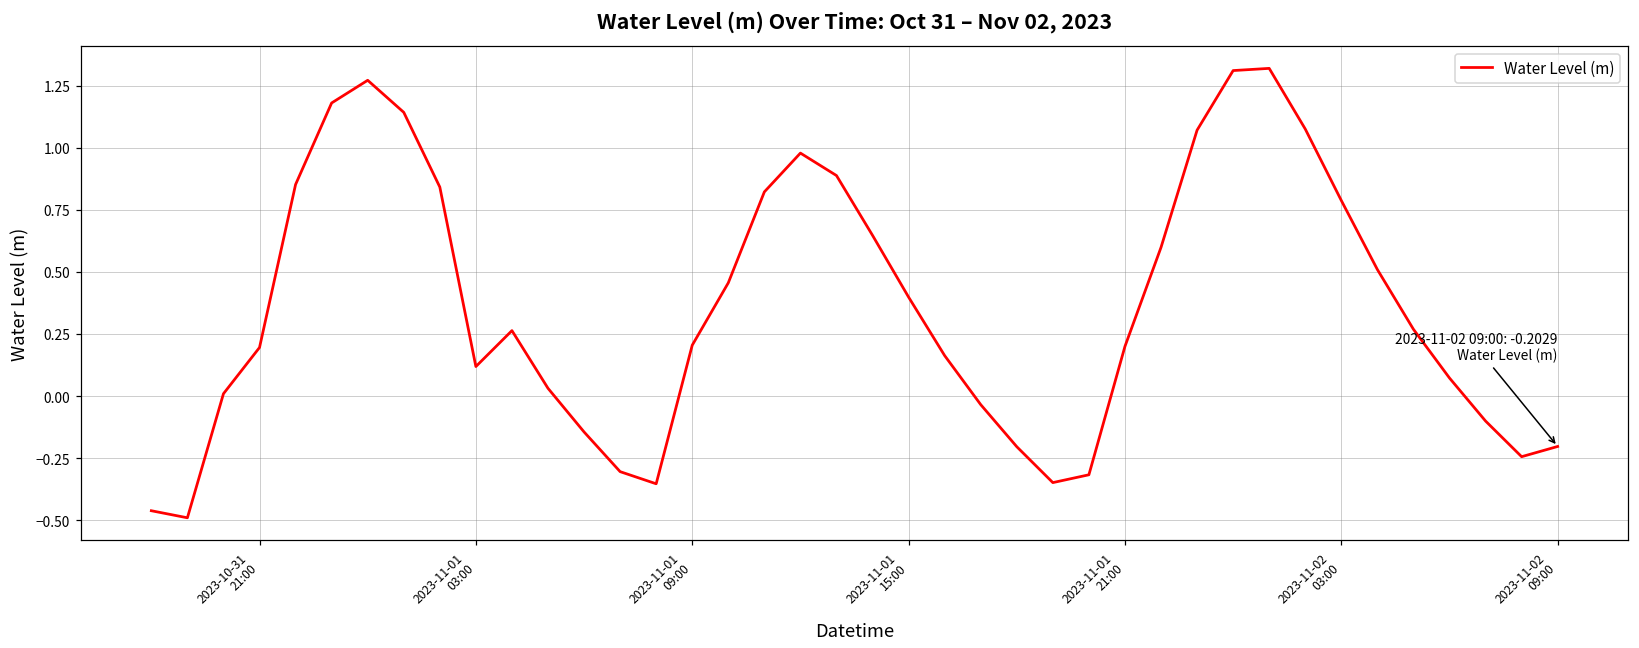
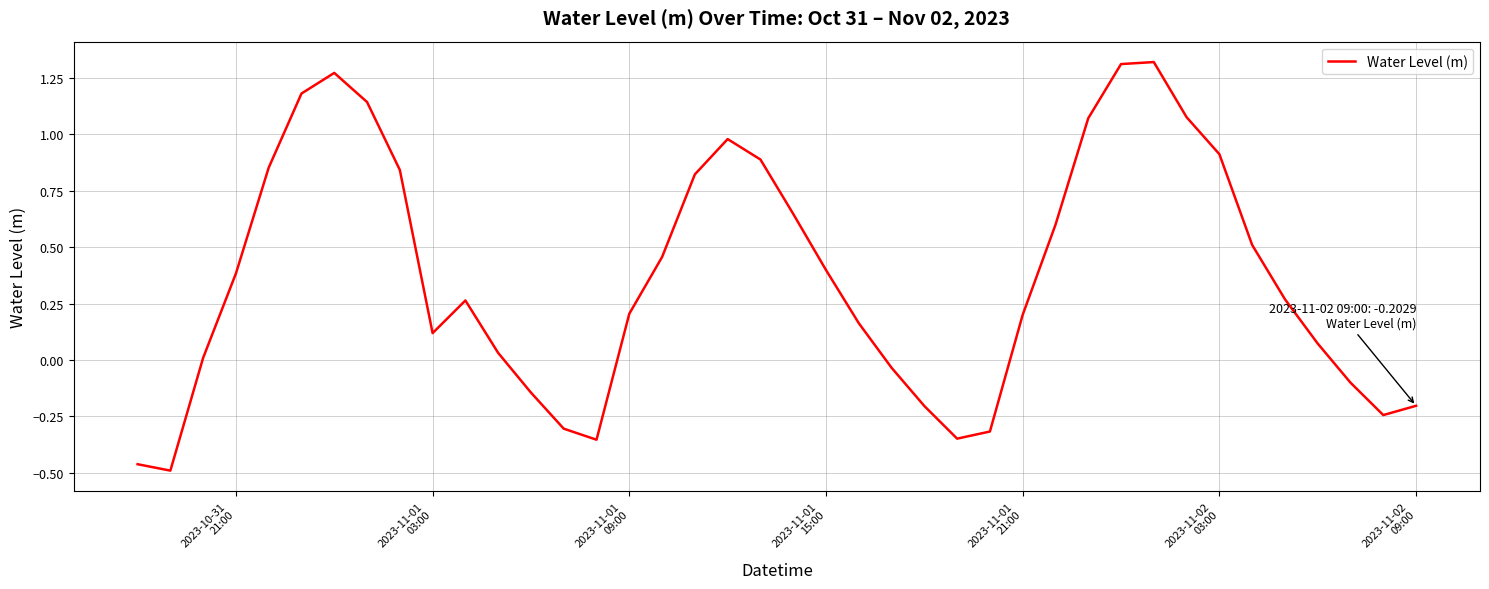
2023-10-31 21:00: 0.20 -> 0.38
2023-11-02 03:00: 0.79 -> 0.91
